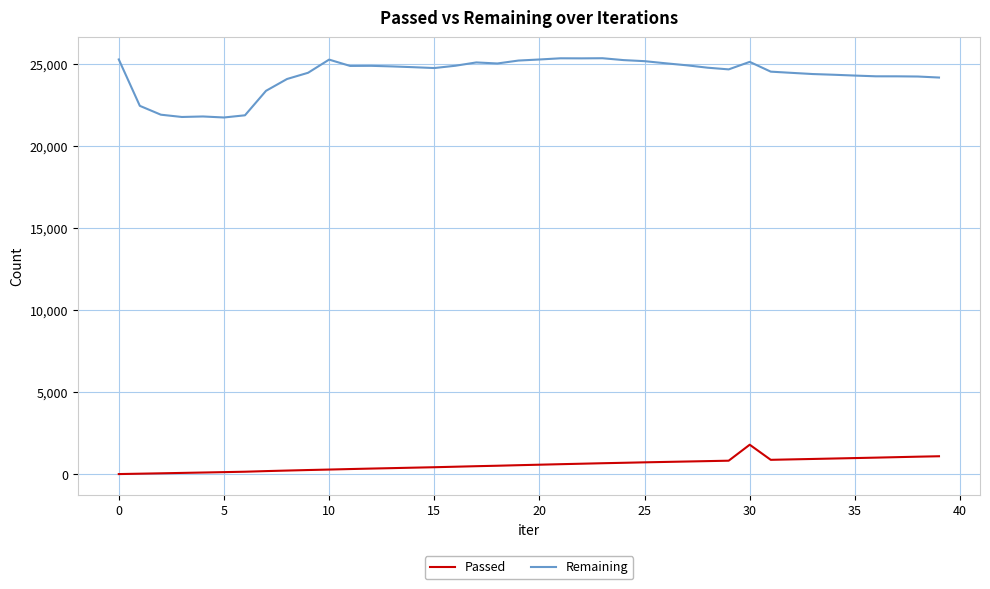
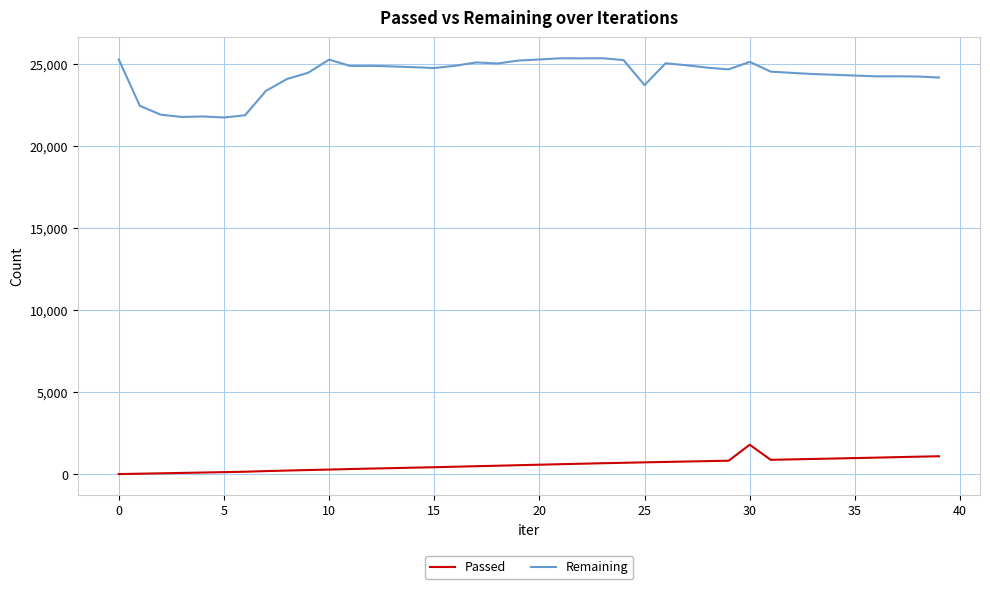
Remaining, 25: 25,200 -> 23,700
